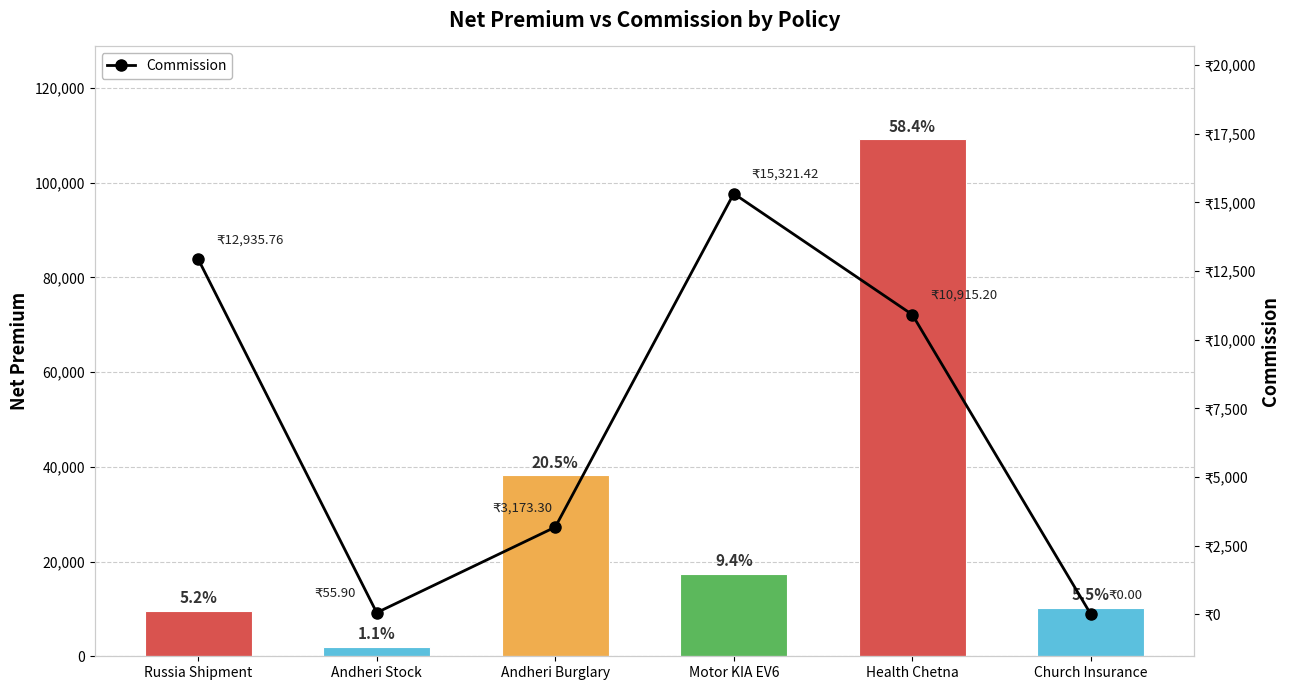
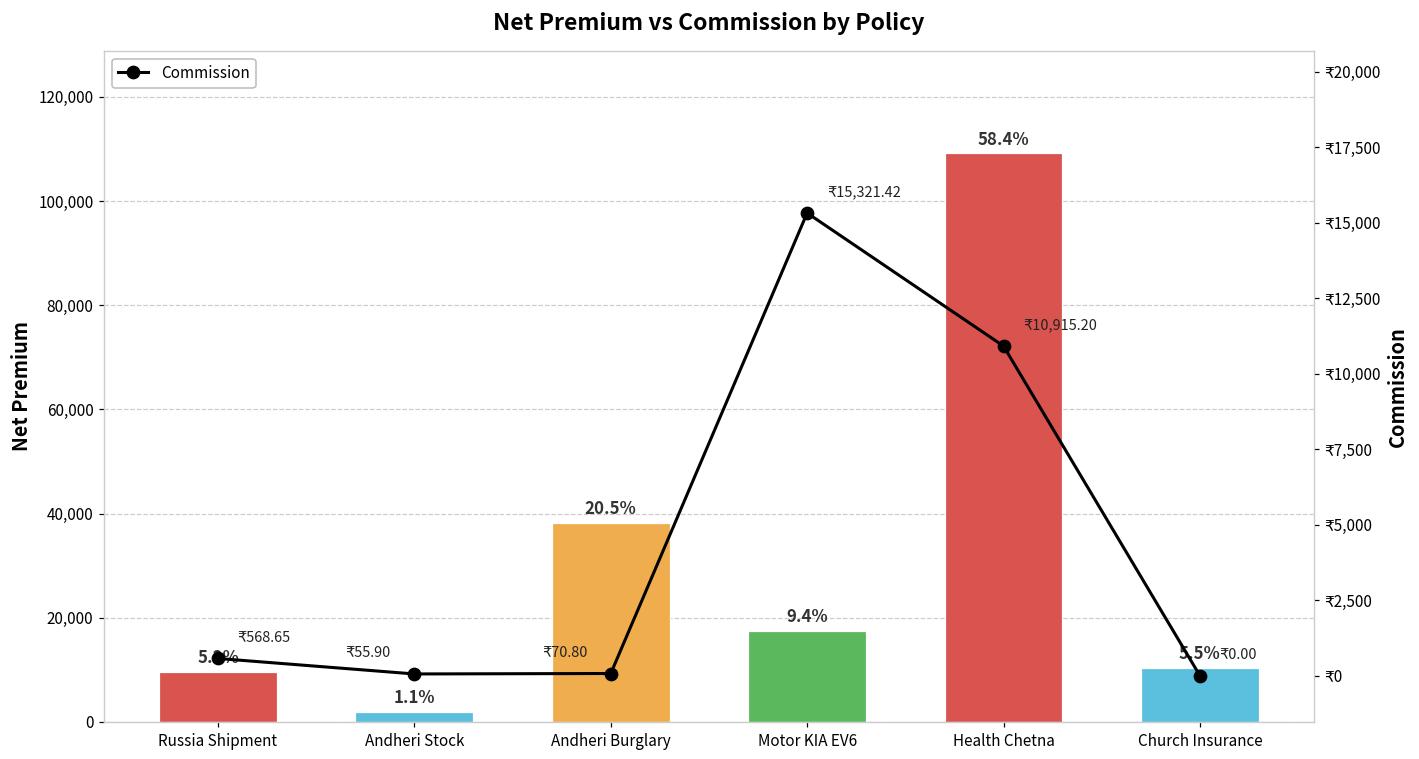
Commission, Russia Shipment: 12,935.76 -> 568.65
Commission, Andheri Burglary: 3,173.30 -> 70.80
